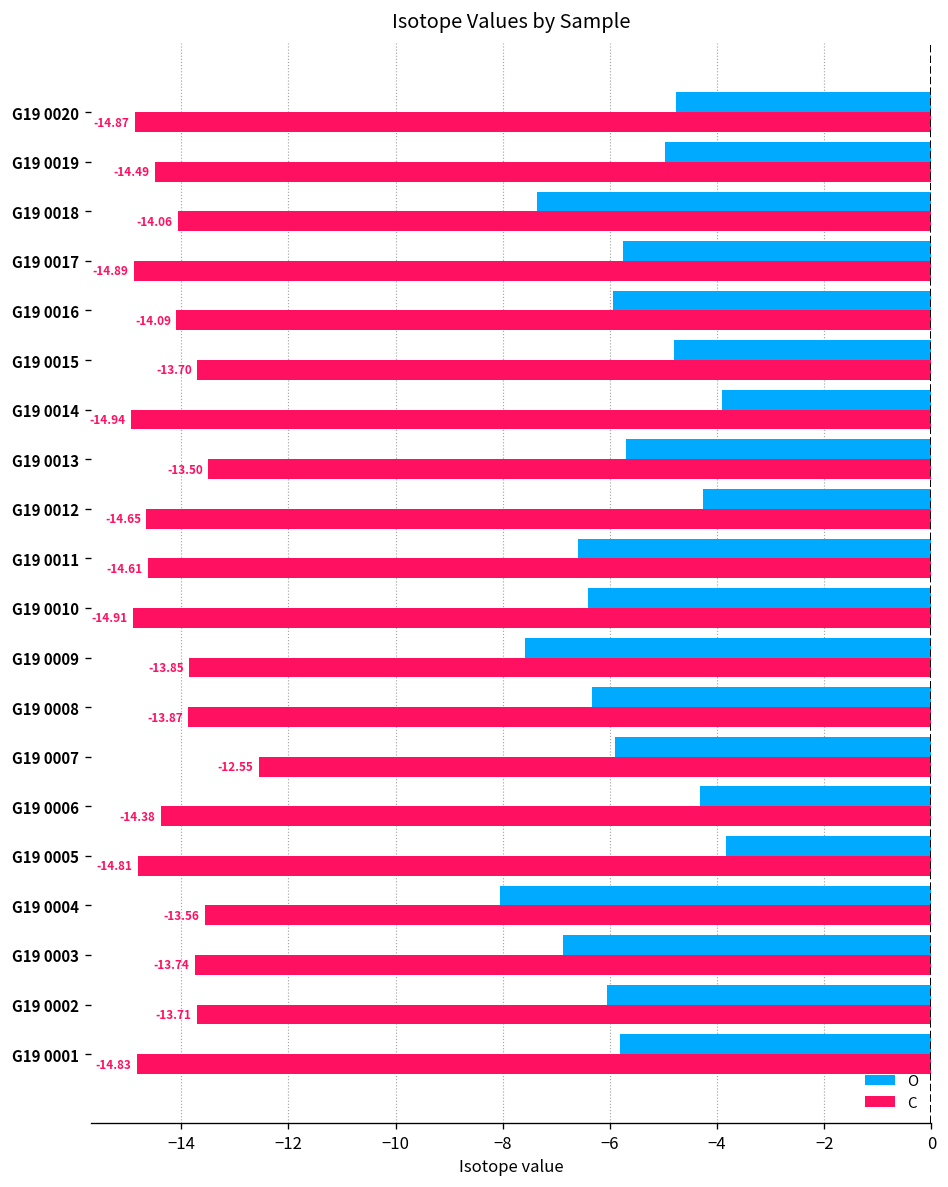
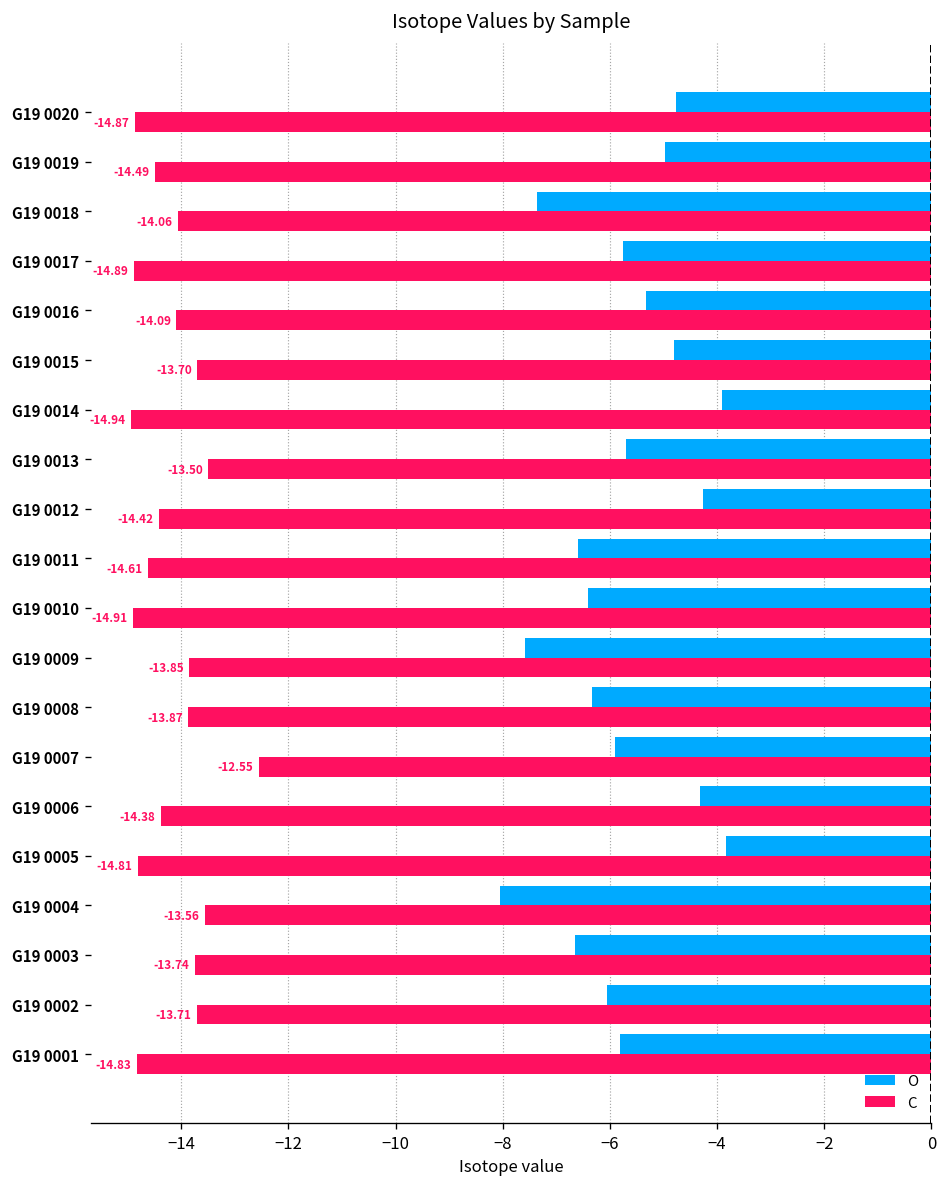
O, G19 0016: -5.9 -> -5.3
C, G19 0012: -14.65 -> -14.42
O, G19 0003: -6.9 -> -6.6
